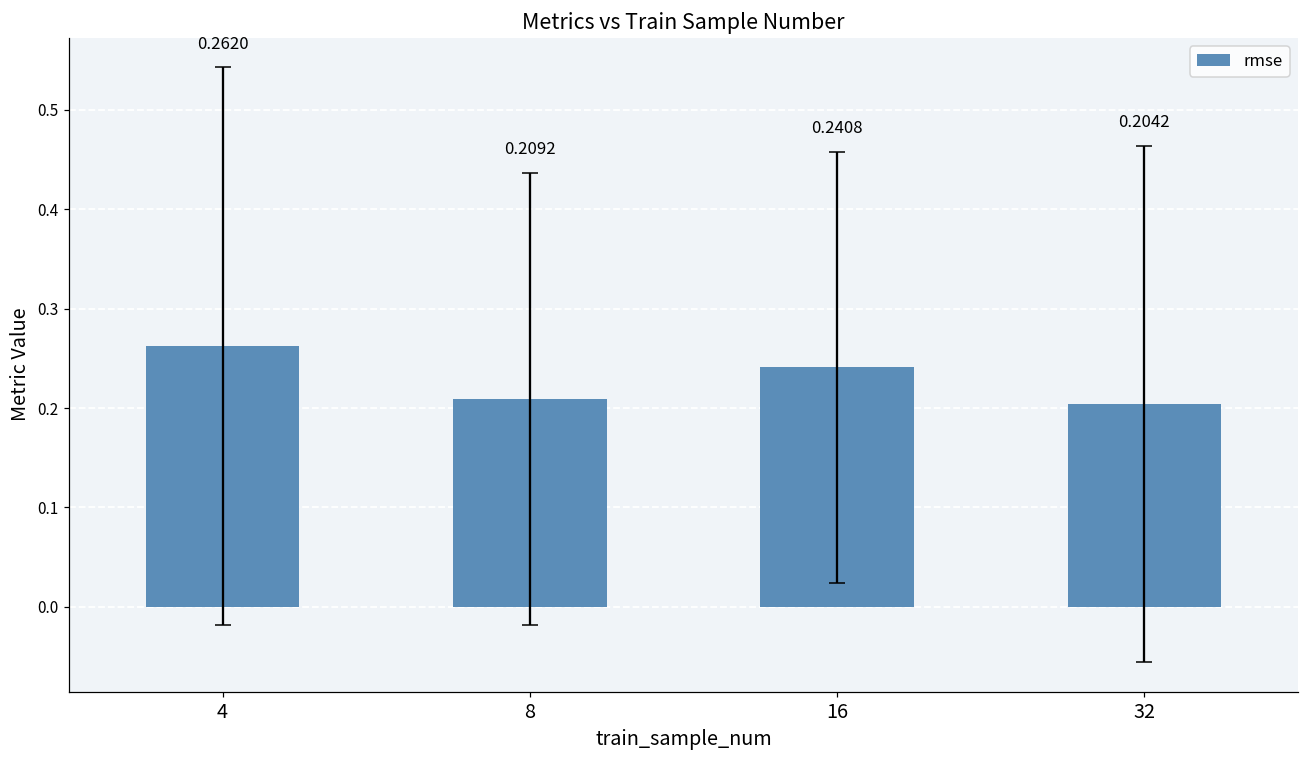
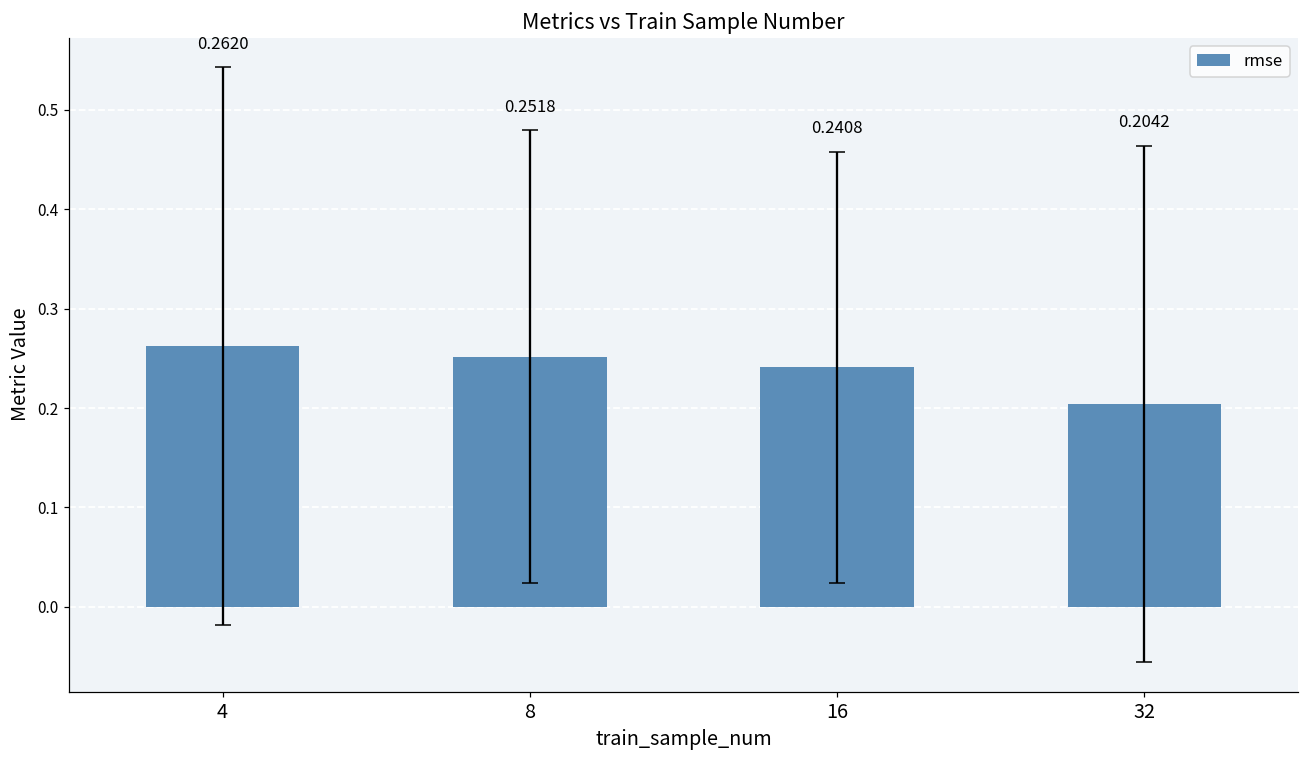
rmse, 8: 0.2092 -> 0.2518
